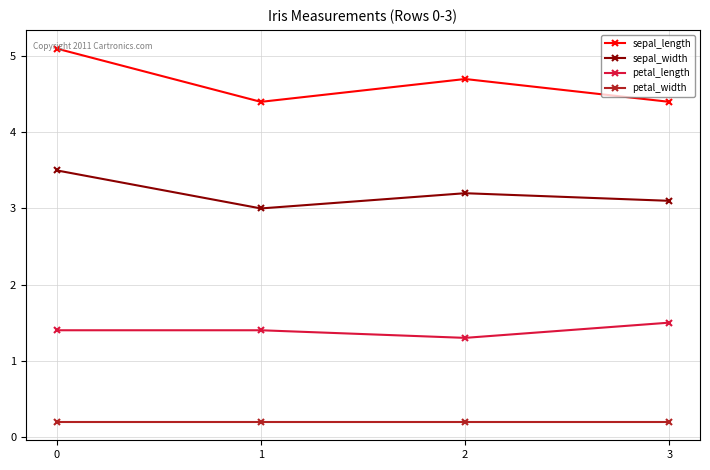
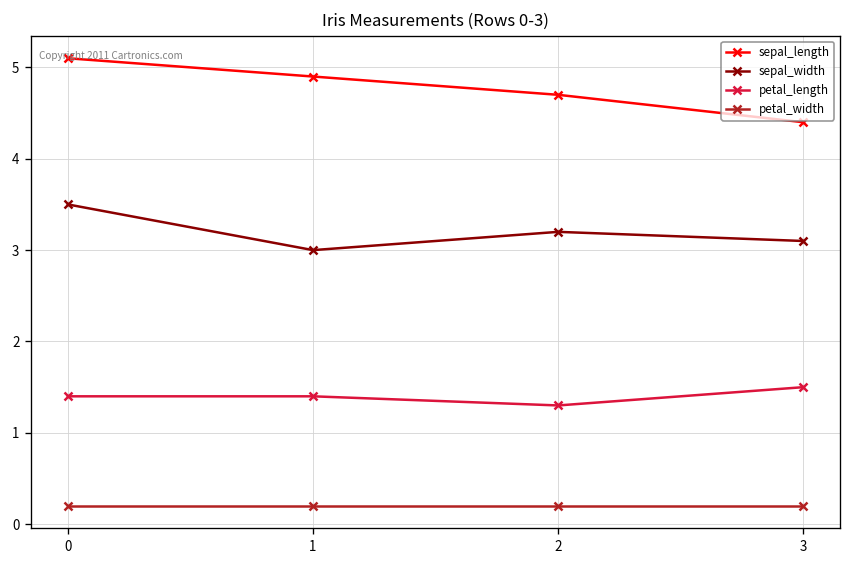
sepal_length, 1: 4.4 -> 4.9
